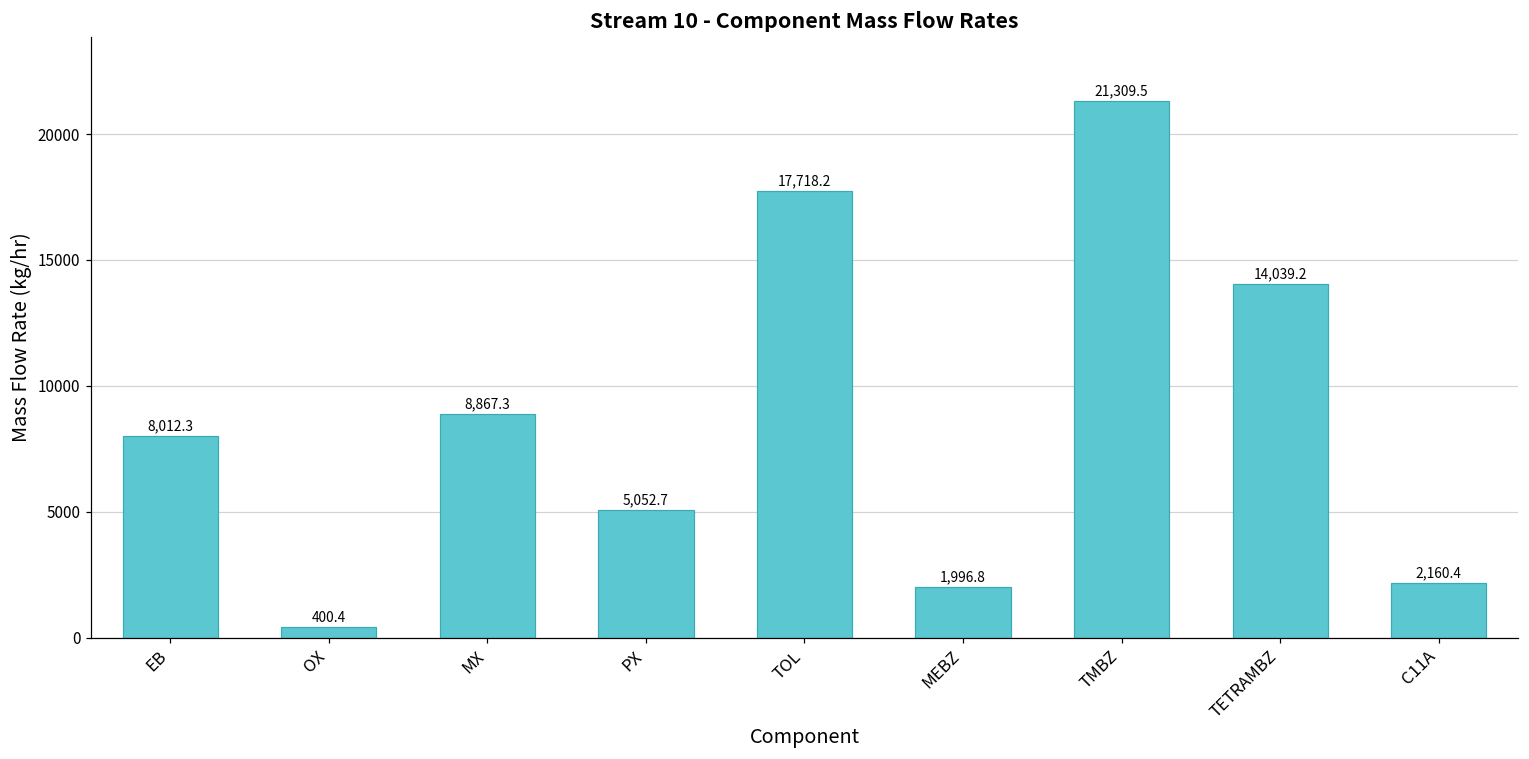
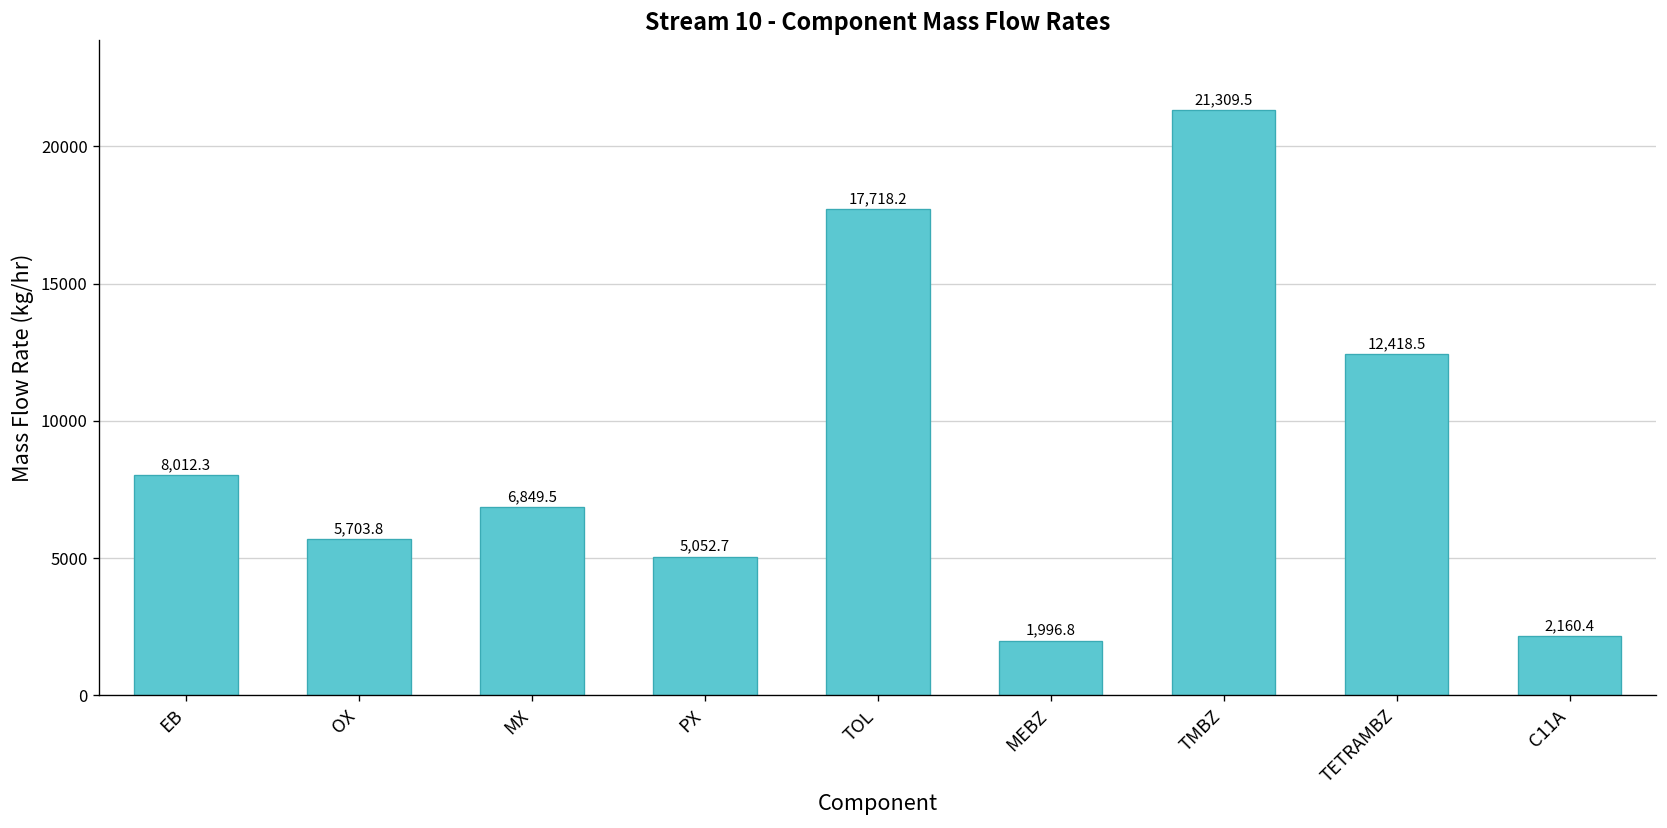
OX: 400.4 -> 5,703.8
MX: 8,867.3 -> 6,849.5
TETRAMBZ: 14,039.2 -> 12,418.5
